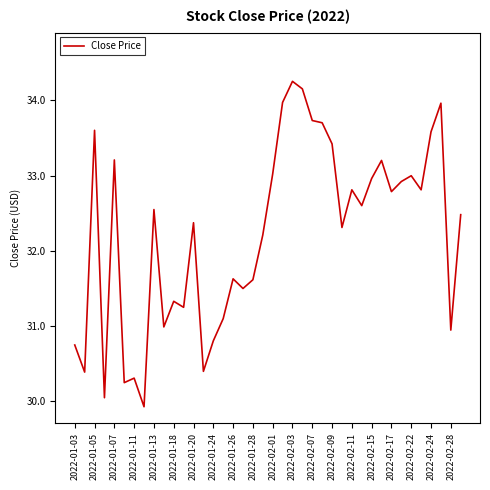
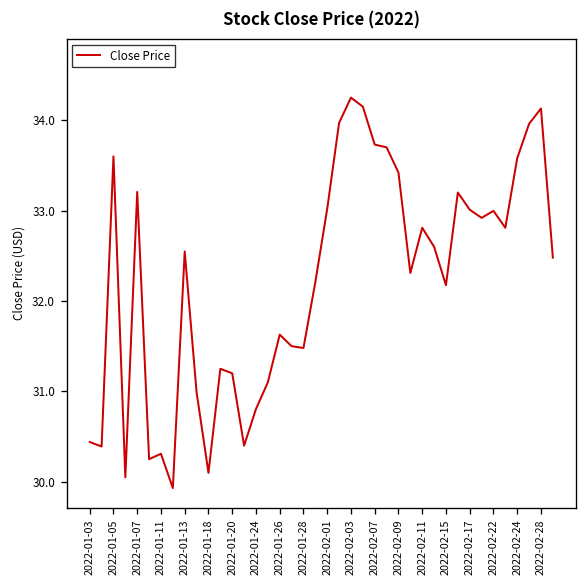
2022-01-03: 30.8 -> 30.4
2022-01-18: 31.3 -> 30.1
2022-01-20: 32.4 -> 31.2
2022-01-28: 31.6 -> 31.5
2022-02-15: 33.0 -> 32.2
2022-02-17: 32.8 -> 33.0
2022-02-28: 30.9 -> 34.1
